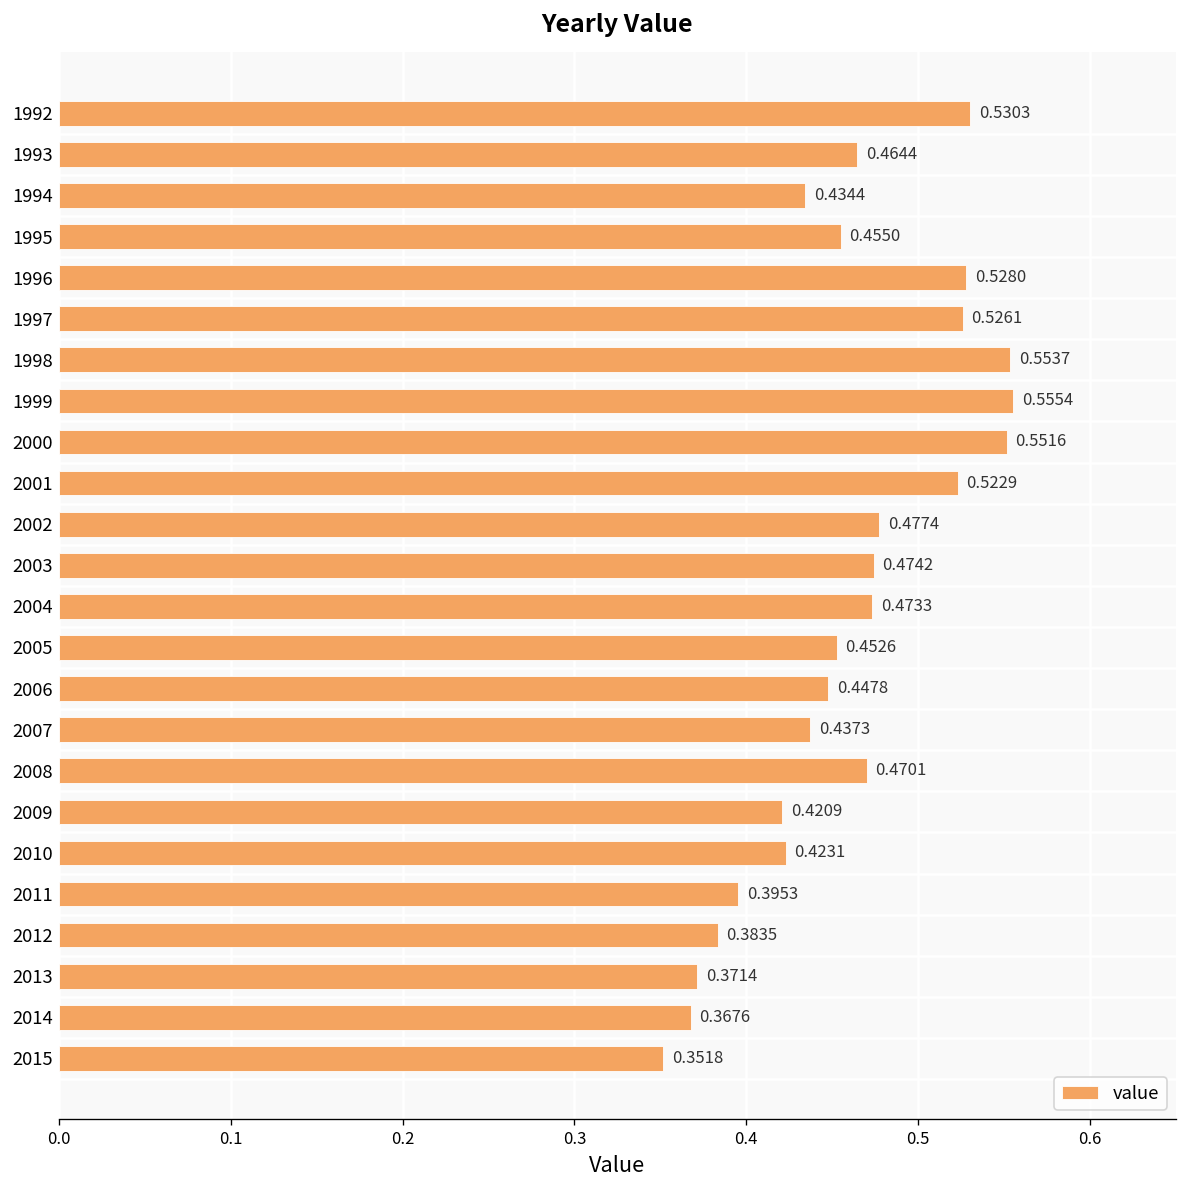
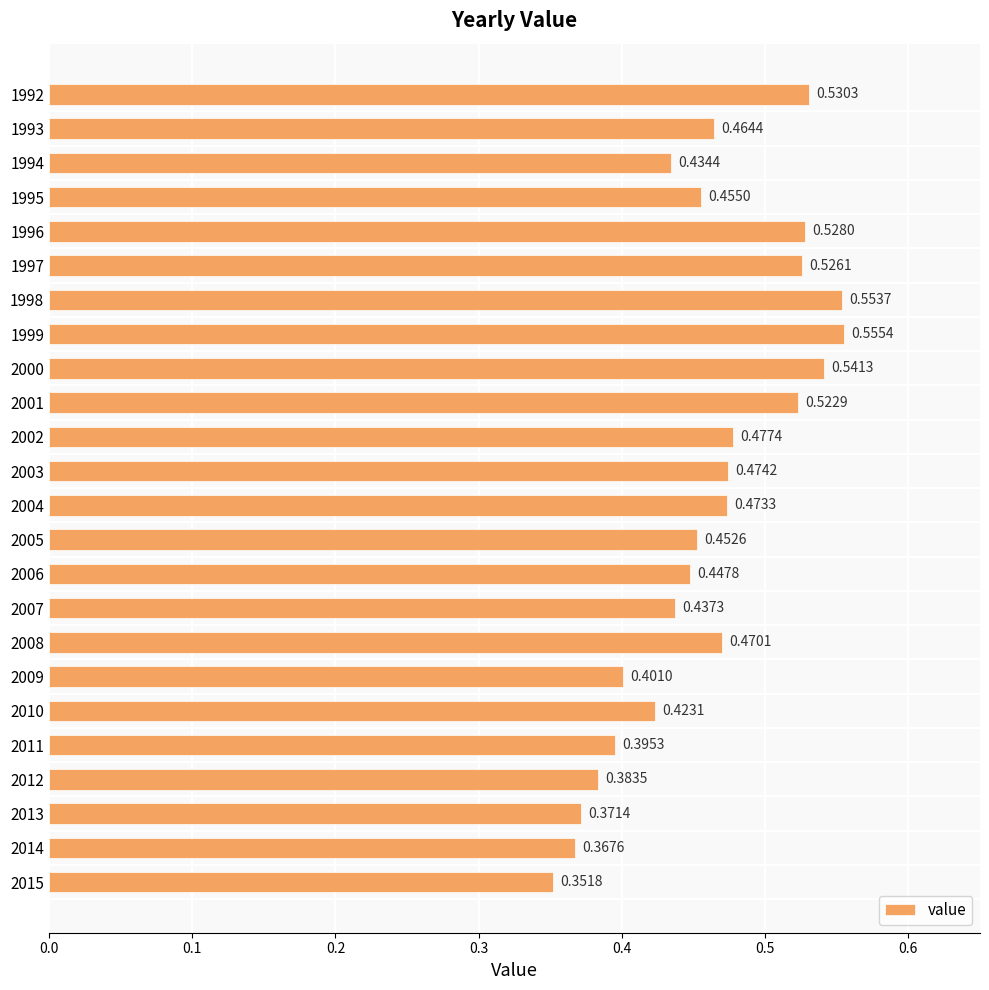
2000: 0.5516 -> 0.5413
2009: 0.4209 -> 0.4010
